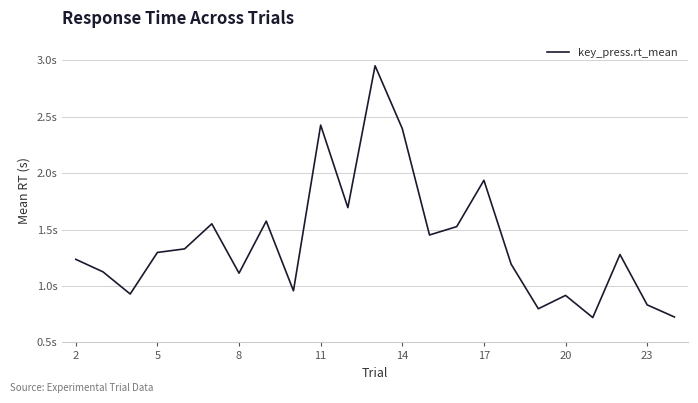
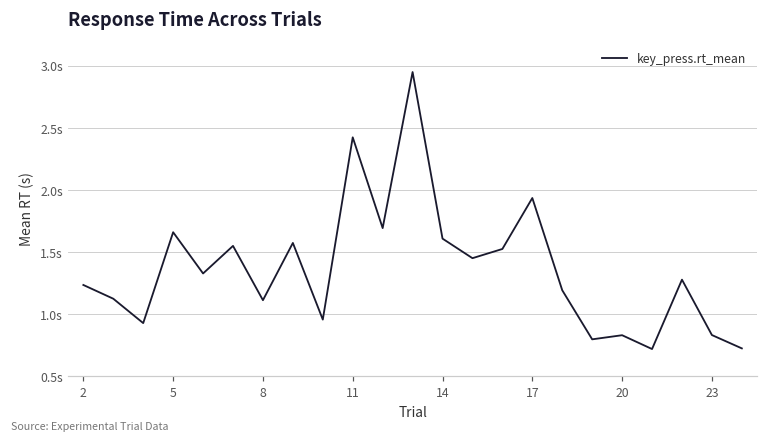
5: 1.30s -> 1.66s
14: 2.40s -> 1.61s
20: 0.92s -> 0.83s
